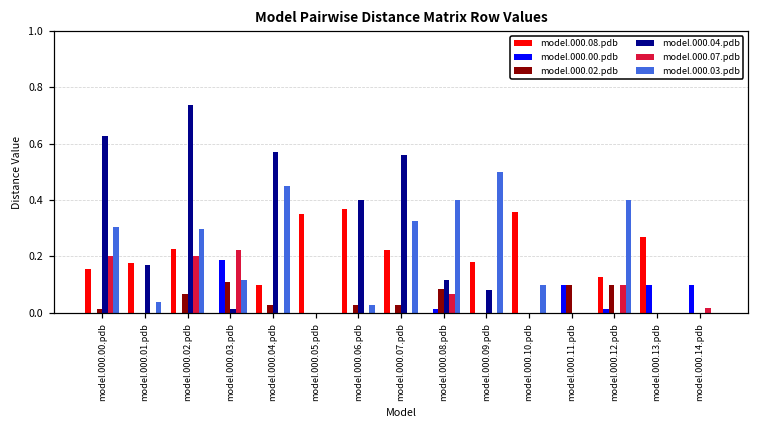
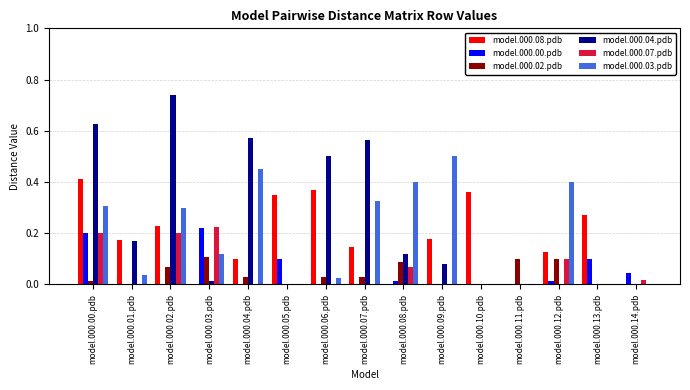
model.000.08.pdb, model.000.00.pdb: 0.16 -> 0.41
model.000.00.pdb, model.000.00.pdb: 0.0 -> 0.2
model.000.00.pdb, model.000.03.pdb: 0.19 -> 0.22
model.000.00.pdb, model.000.05.pdb: 0.0 -> 0.1
model.000.04.pdb, model.000.06.pdb: 0.4 -> 0.5
model.000.08.pdb, model.000.07.pdb: 0.22 -> 0.15
model.000.03.pdb, model.000.10.pdb: 0.1 -> 0.0
model.000.00.pdb, model.000.11.pdb: 0.1 -> 0.0
model.000.00.pdb, model.000.14.pdb: 0.10 -> 0.05
